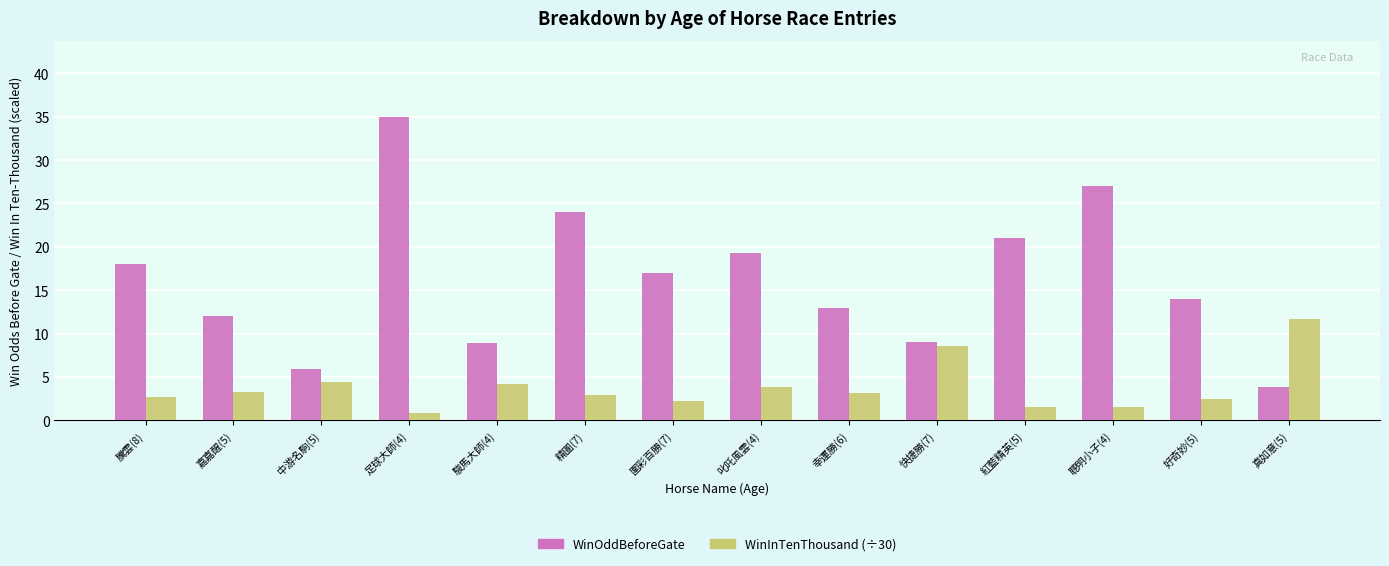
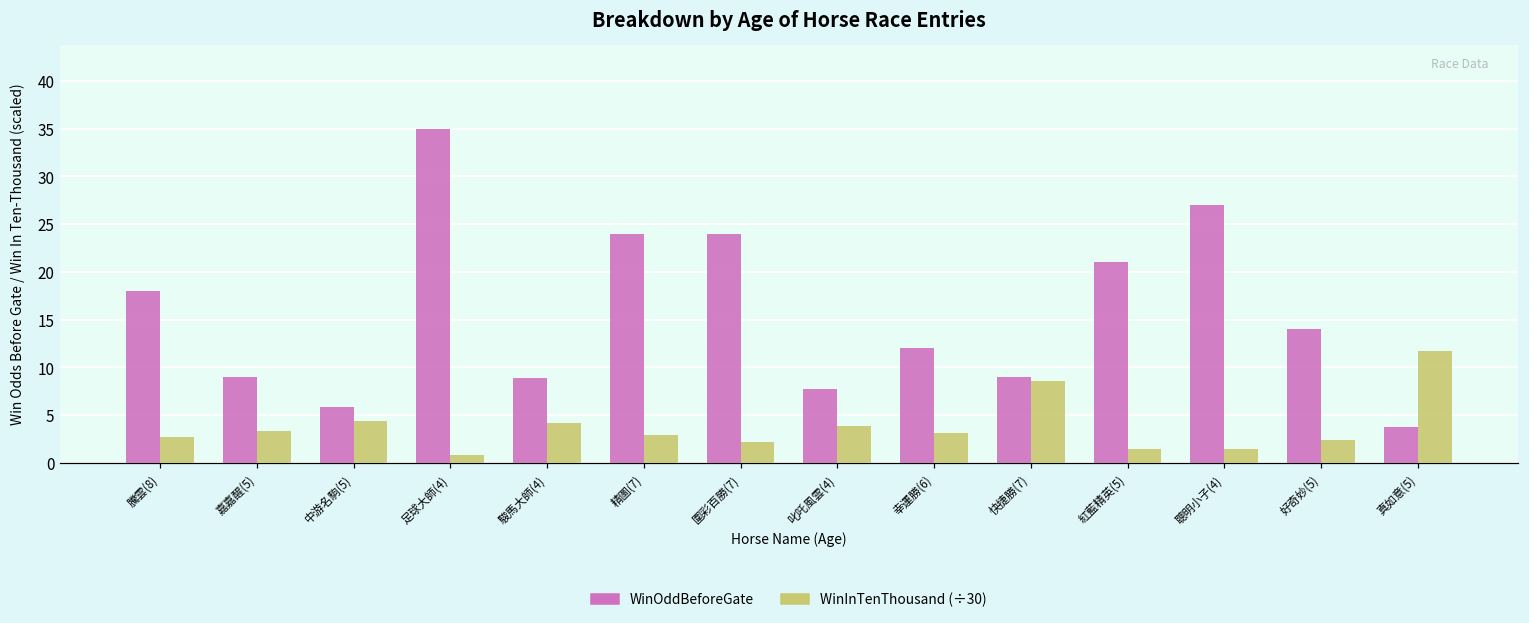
WinOddBeforeGate, 嘉嘉醒(5): 12 -> 9
WinOddBeforeGate, 圍彩百勝(7): 17 -> 24
WinOddBeforeGate, 叱吒風雲(4): 19 -> 8
WinOddBeforeGate, 幸運勝(6): 13 -> 12
